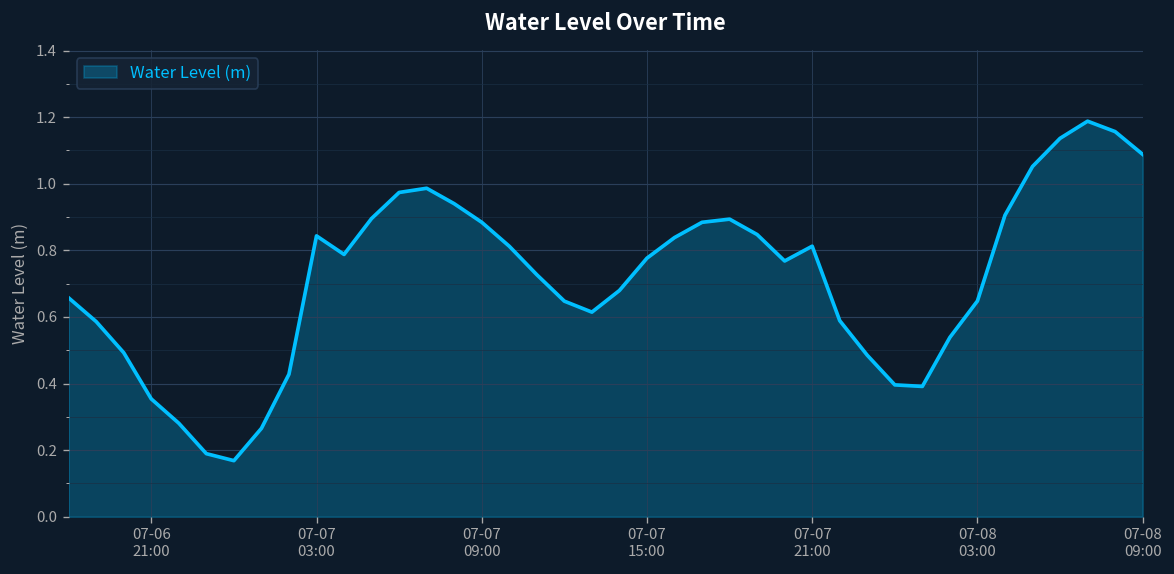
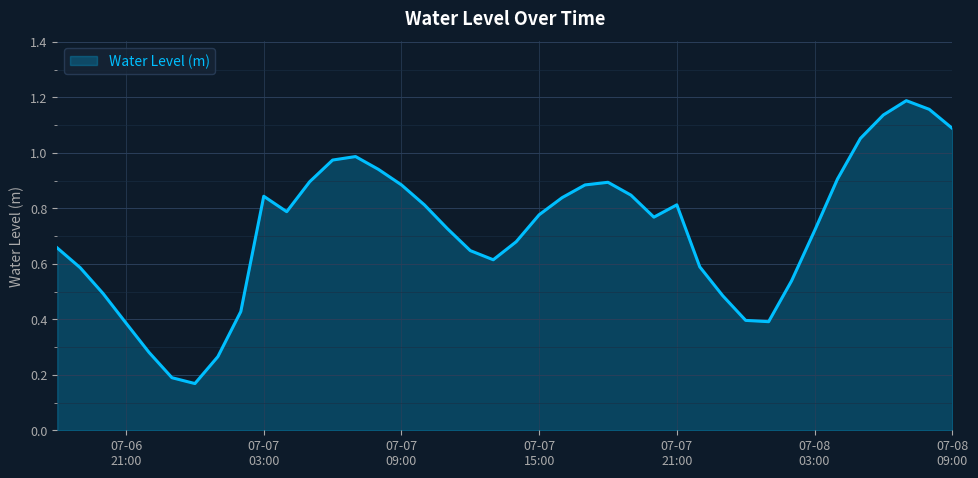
07-06 21:00: 0.35 -> 0.39
07-08 03:00: 0.65 -> 0.72
